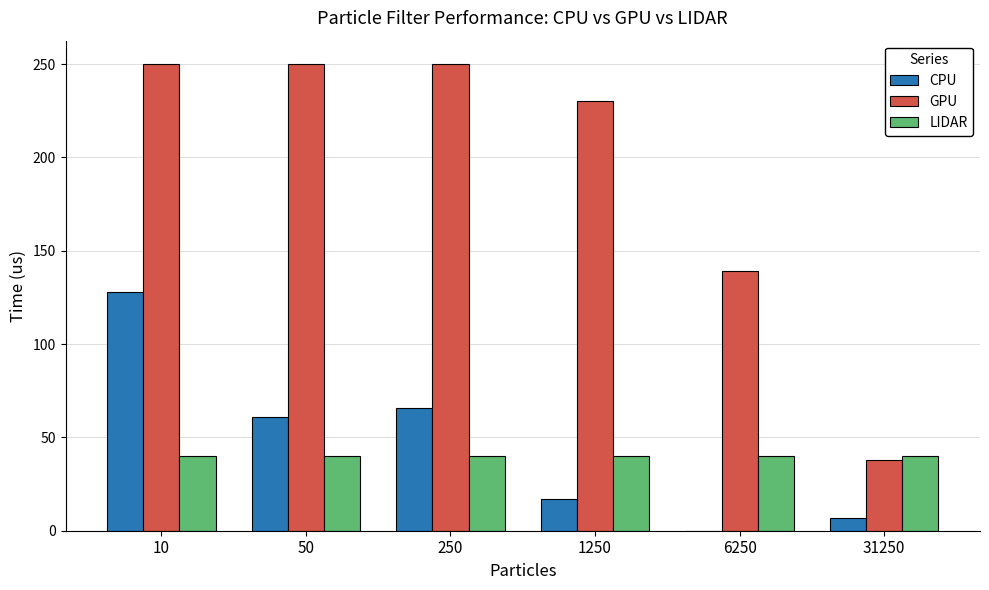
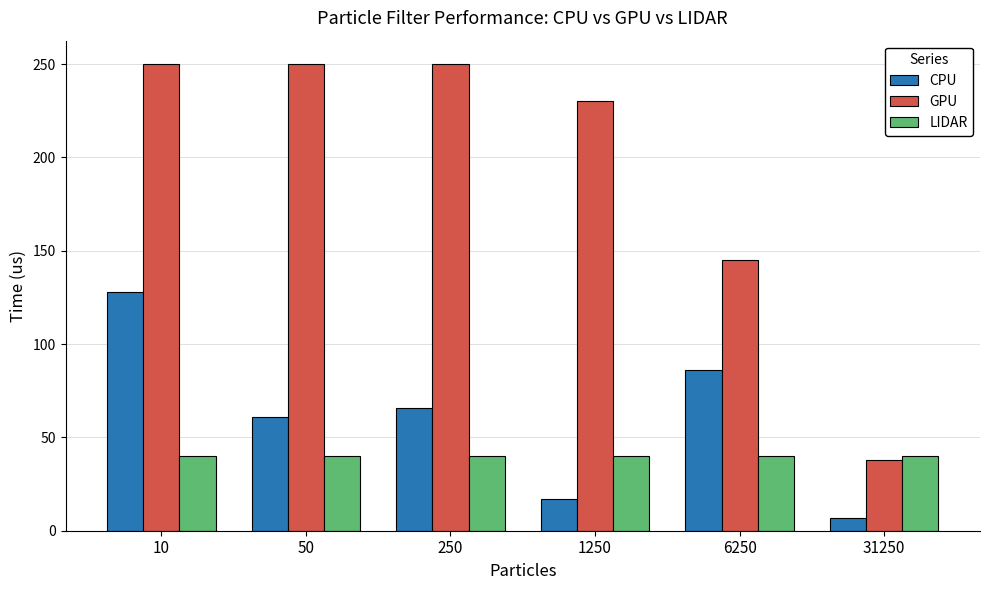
CPU, 6250: 0 -> 86
GPU, 6250: 139 -> 145
